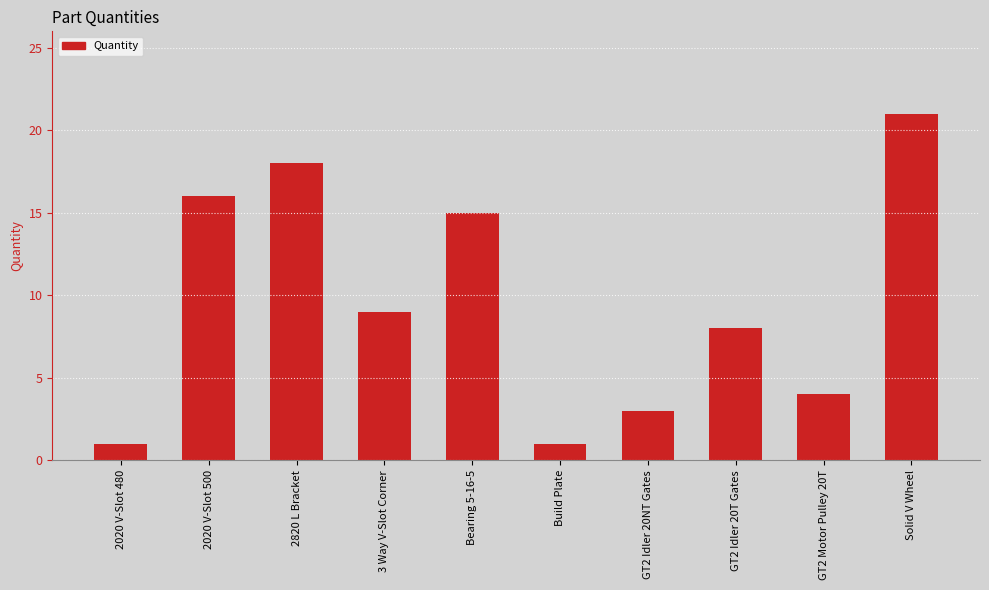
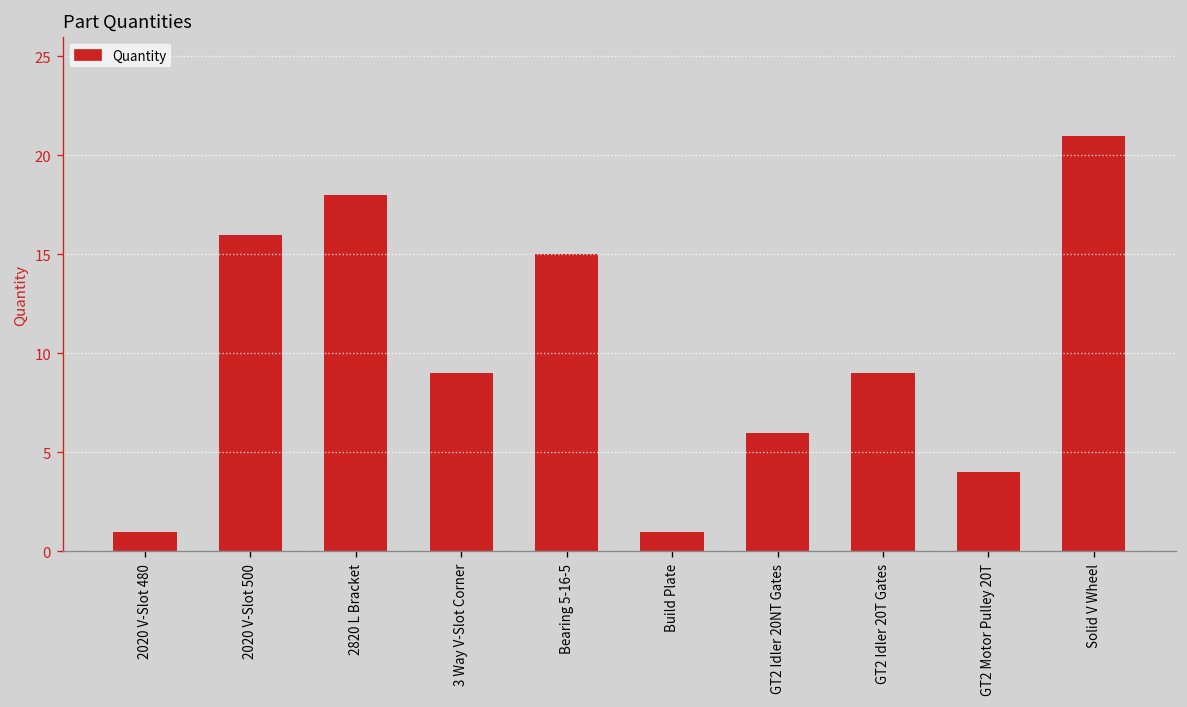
GT2 Idler 20NT Gates: 3 -> 6
GT2 Idler 20T Gates: 8 -> 9
